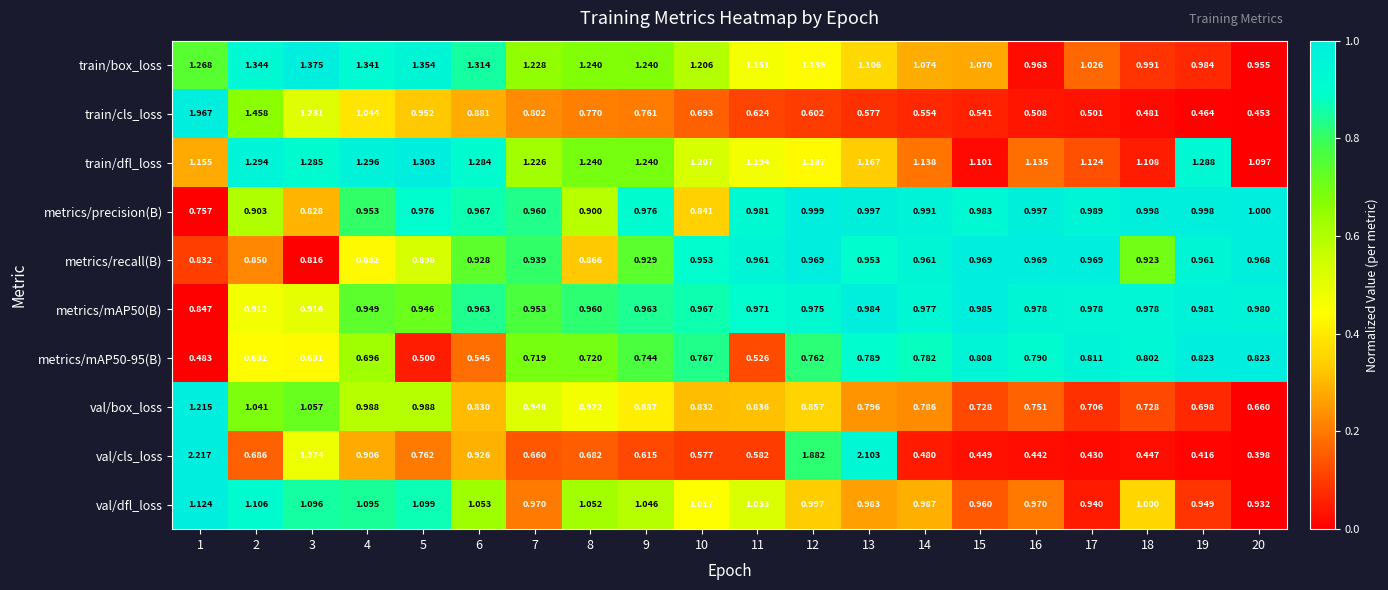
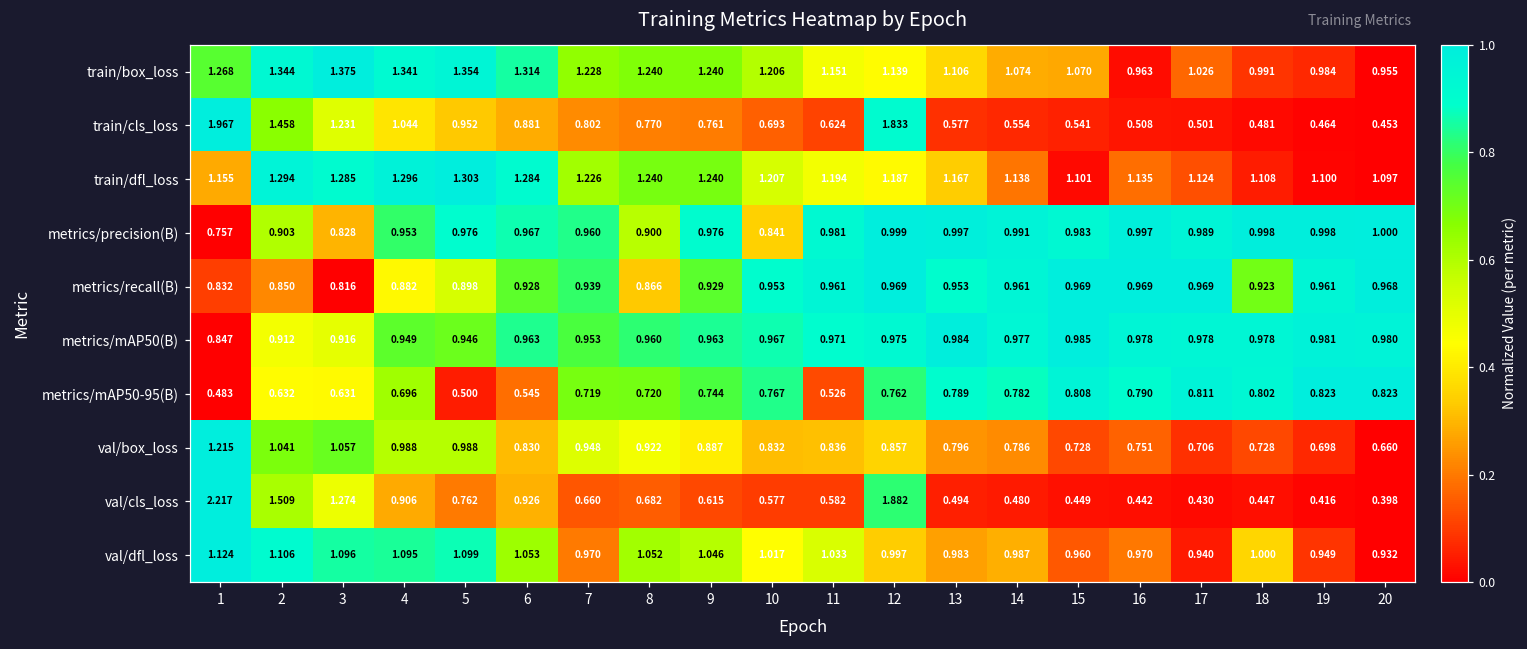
train/cls_loss, 12: 0.602 -> 1.833
train/dfl_loss, 19: 1.288 -> 1.100
val/cls_loss, 2: 0.686 -> 1.509
val/cls_loss, 13: 2.103 -> 0.494
